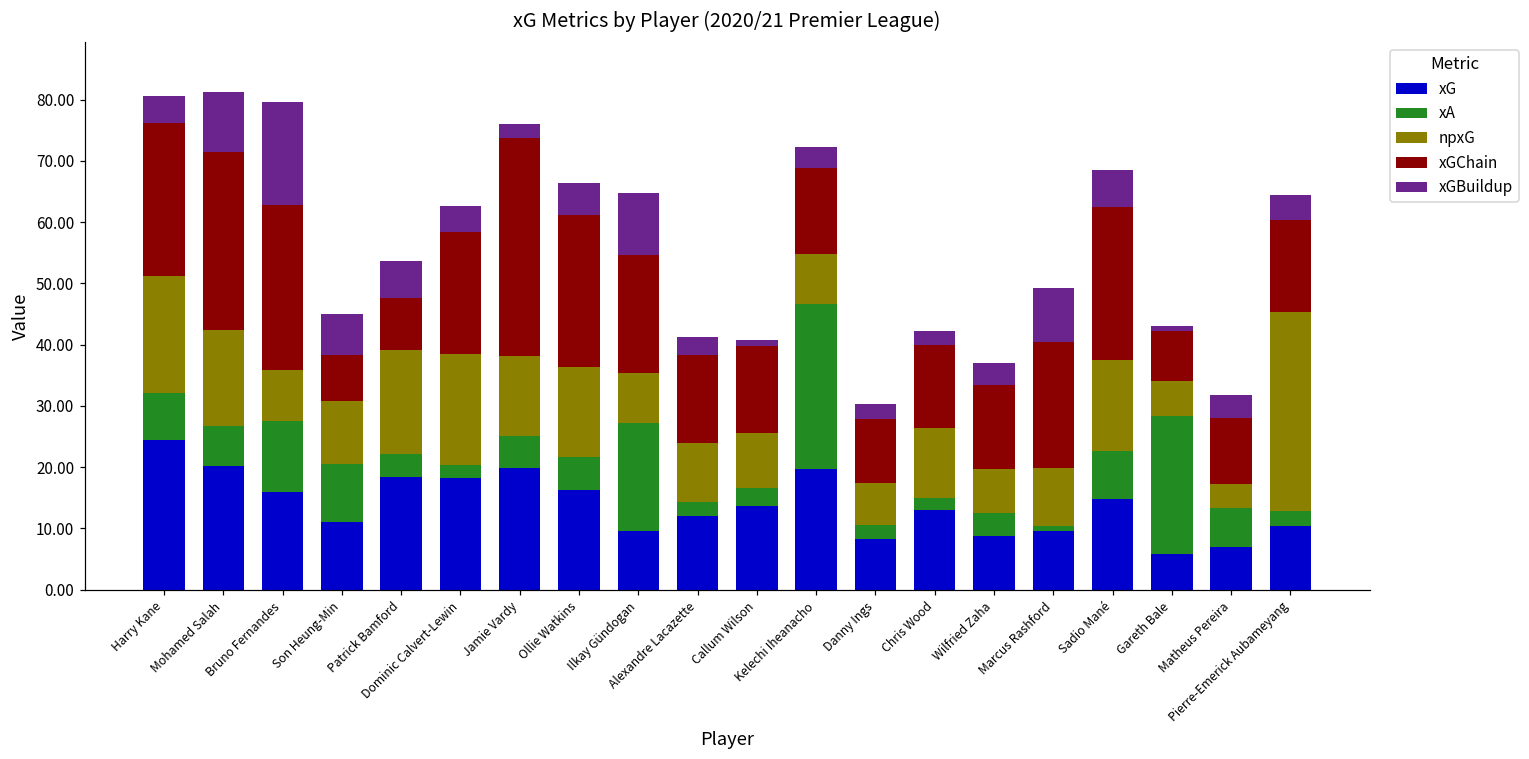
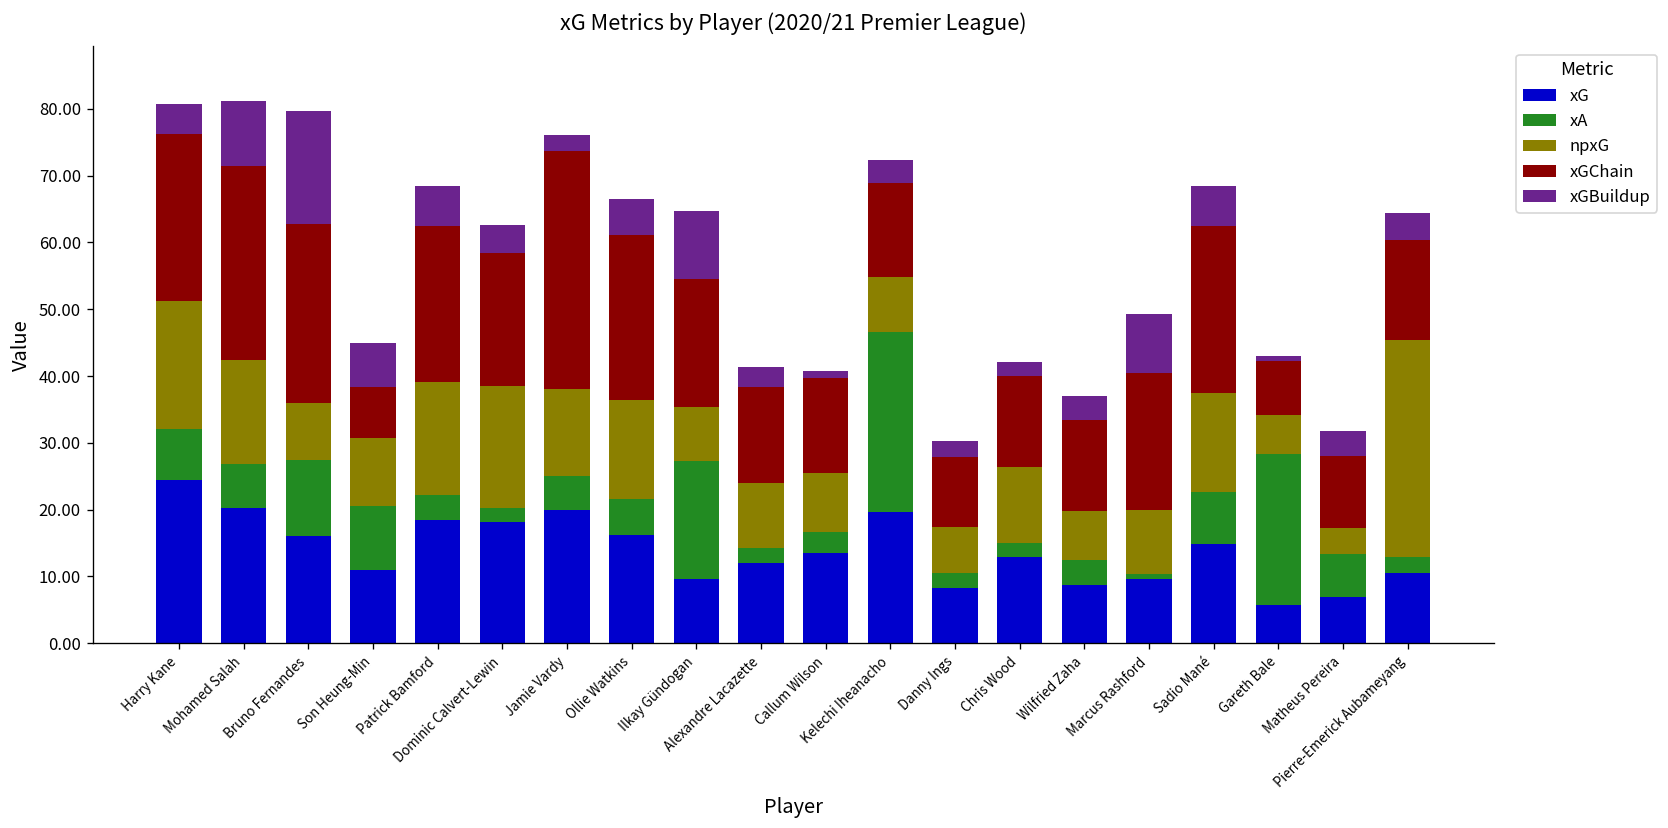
xGChain, Patrick Bamford: 9 -> 23
